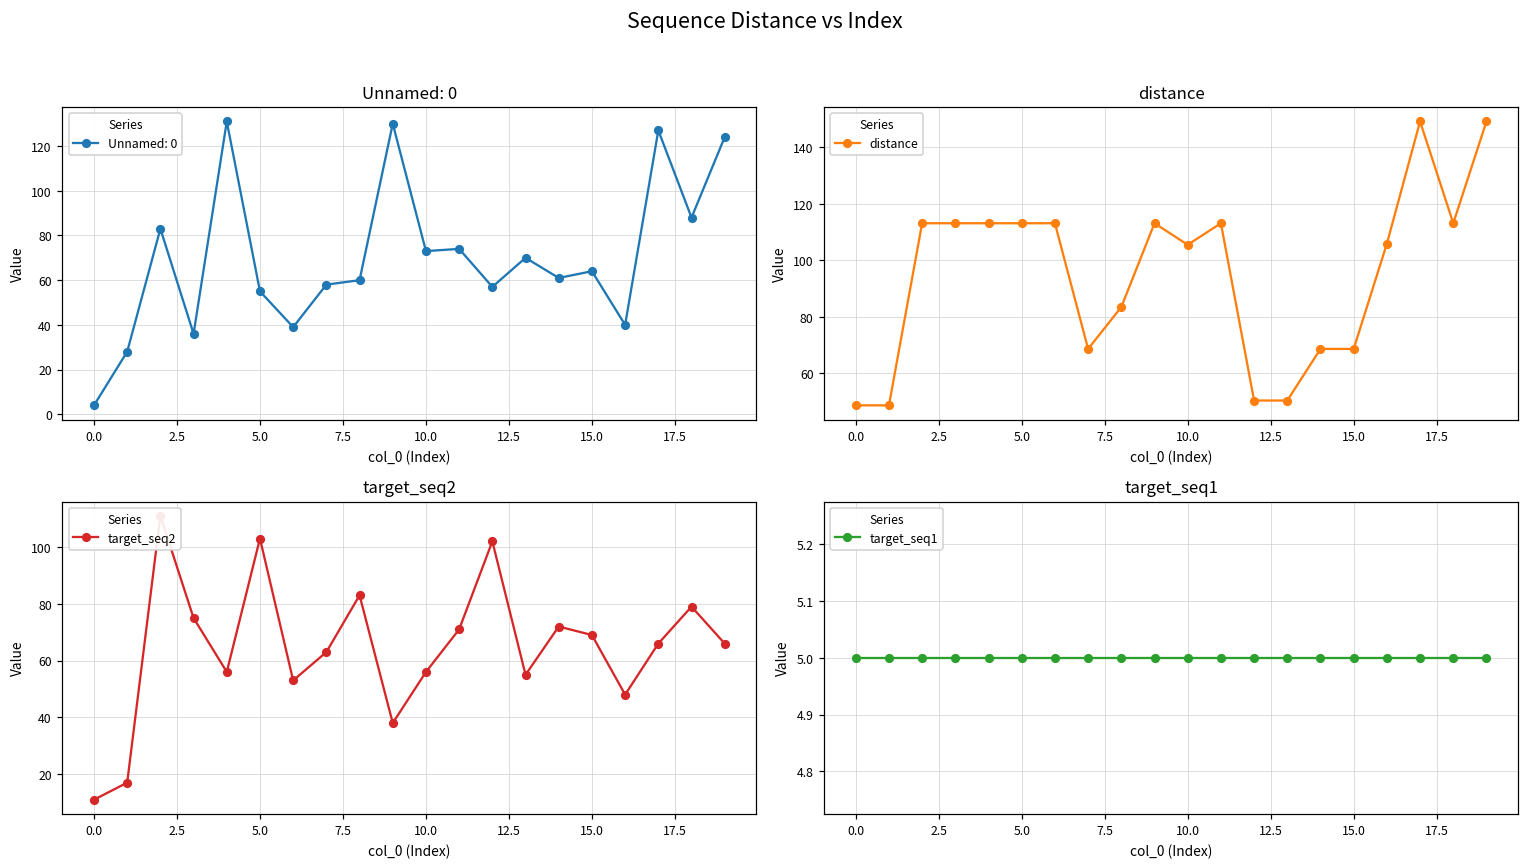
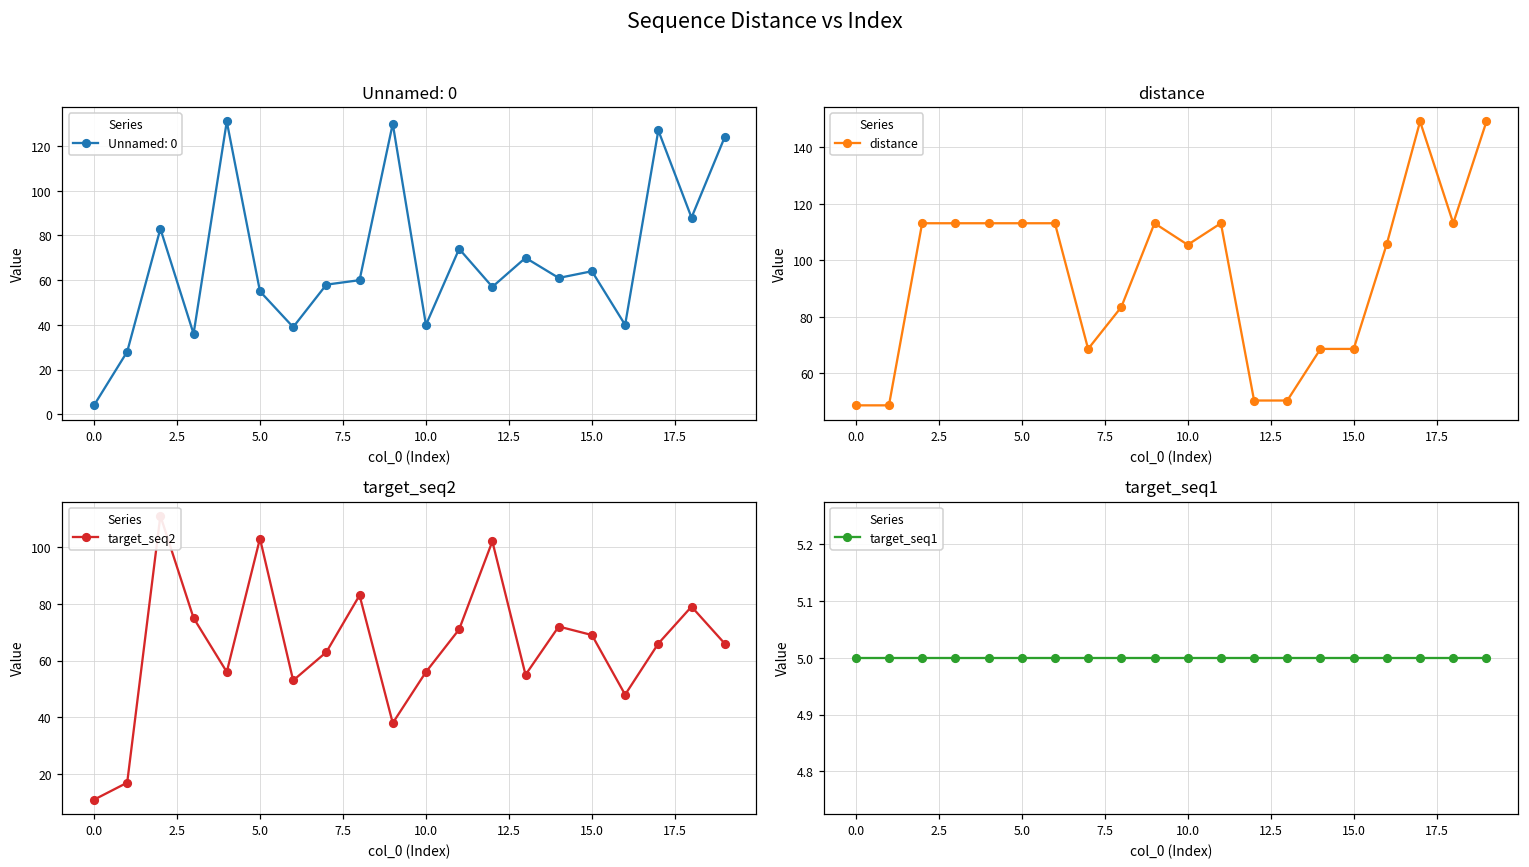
Unnamed: 0, 10.0: 73 -> 40
